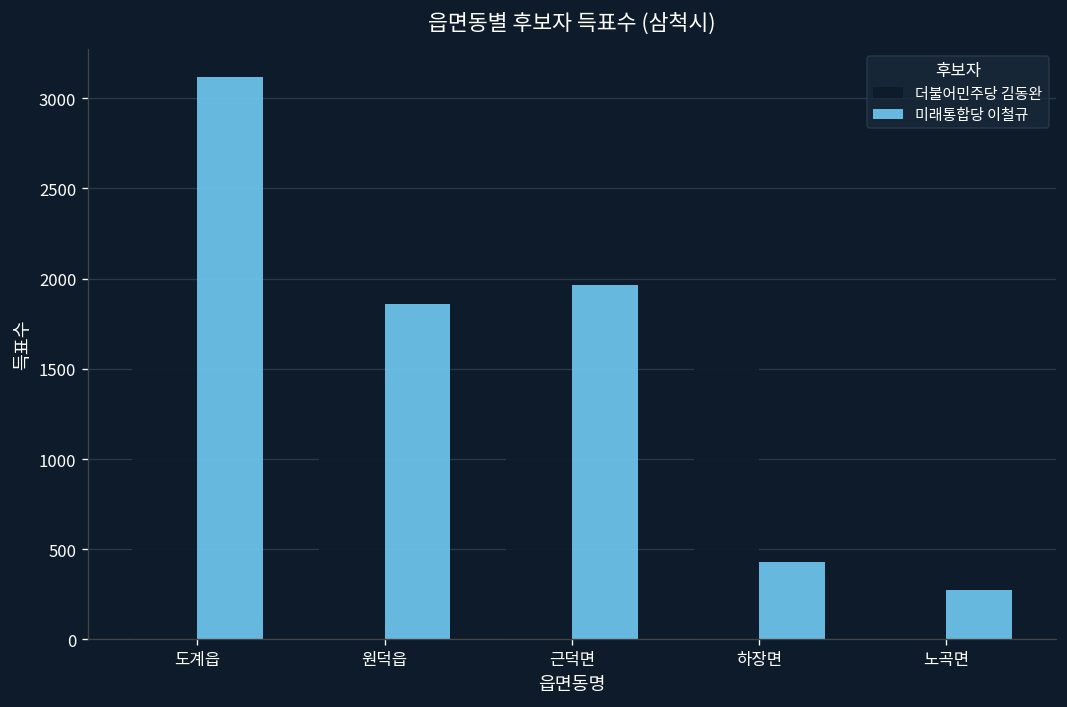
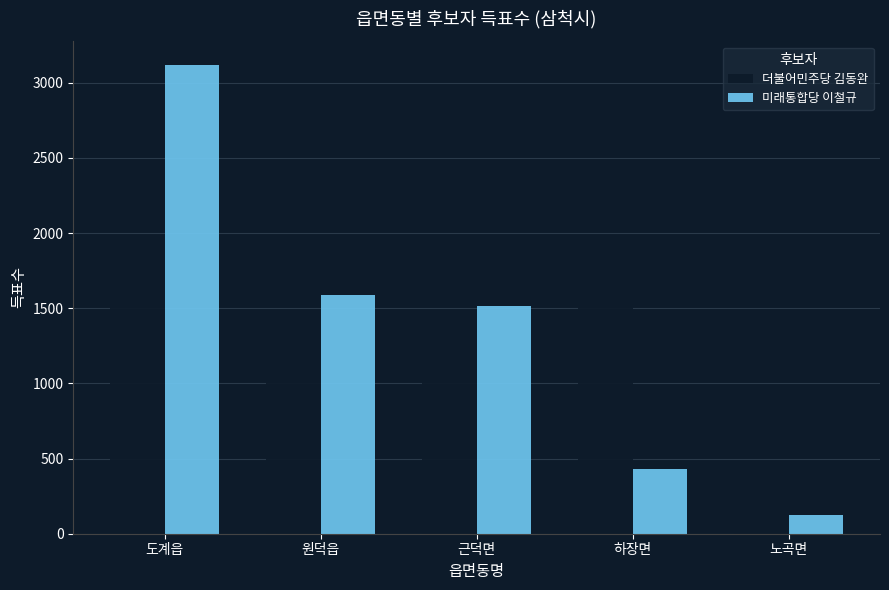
미래통합당 이철규, 원덕읍: 1860 -> 1590
미래통합당 이철규, 근덕면: 1960 -> 1520
미래통합당 이철규, 노곡면: 270 -> 130
